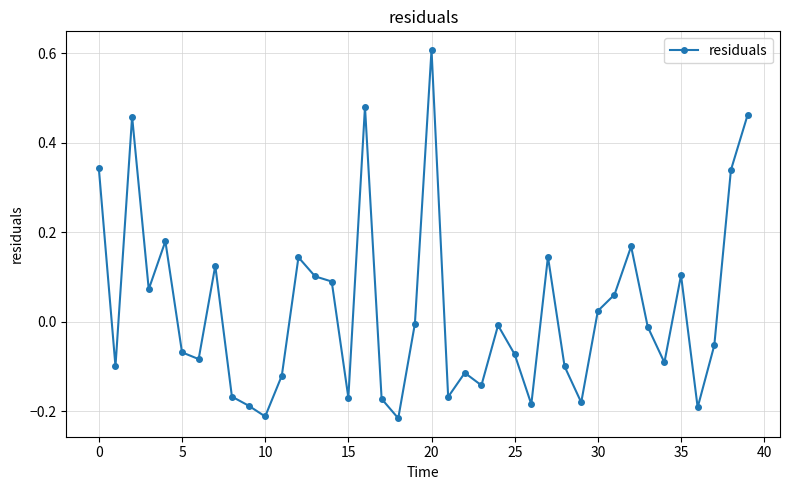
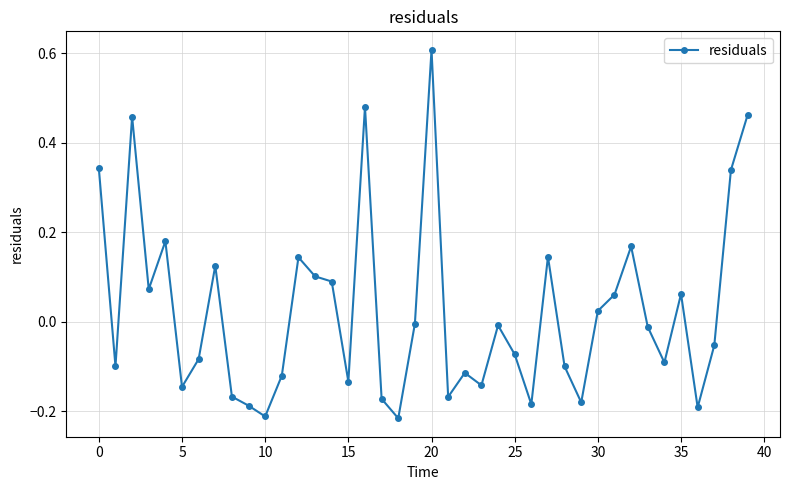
5: -0.07 -> -0.15
15: -0.17 -> -0.13
35: 0.10 -> 0.06
